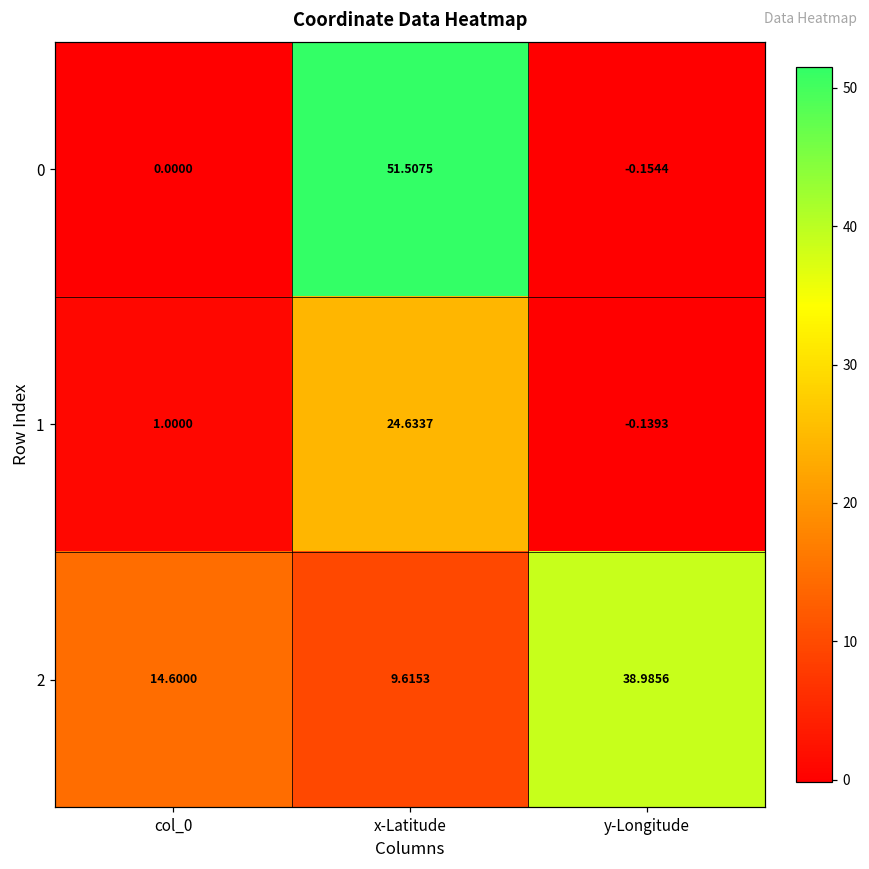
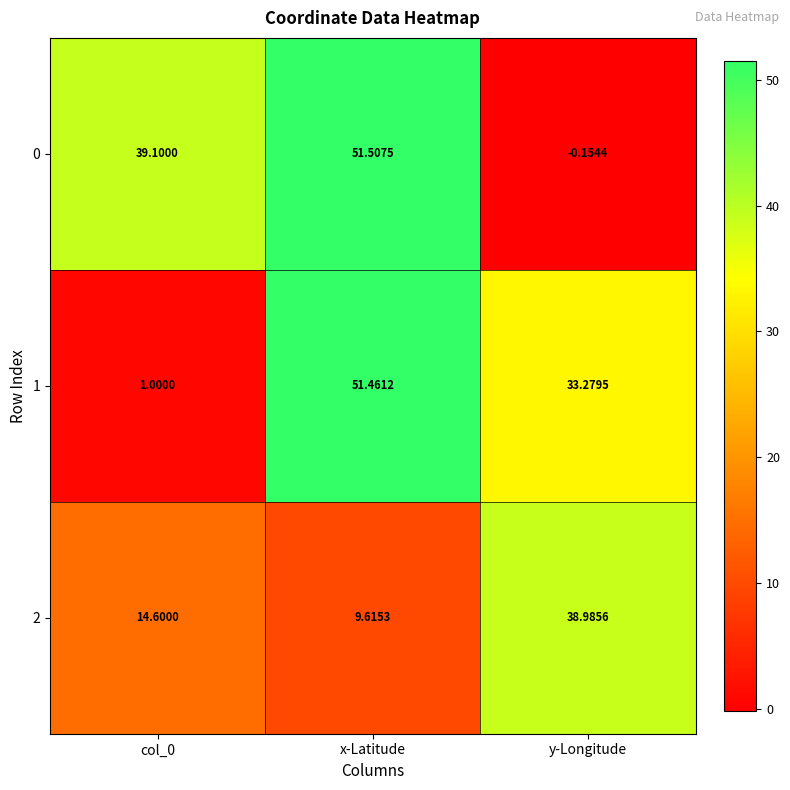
0, col_0: 0.0000 -> 39.1000
1, x-Latitude: 24.6337 -> 51.4612
1, y-Longitude: -0.1393 -> 33.2795
